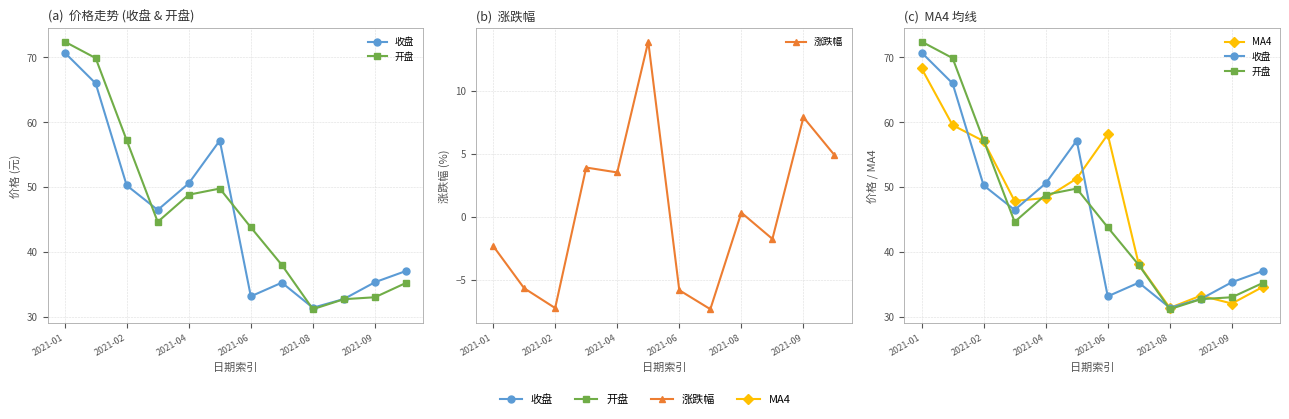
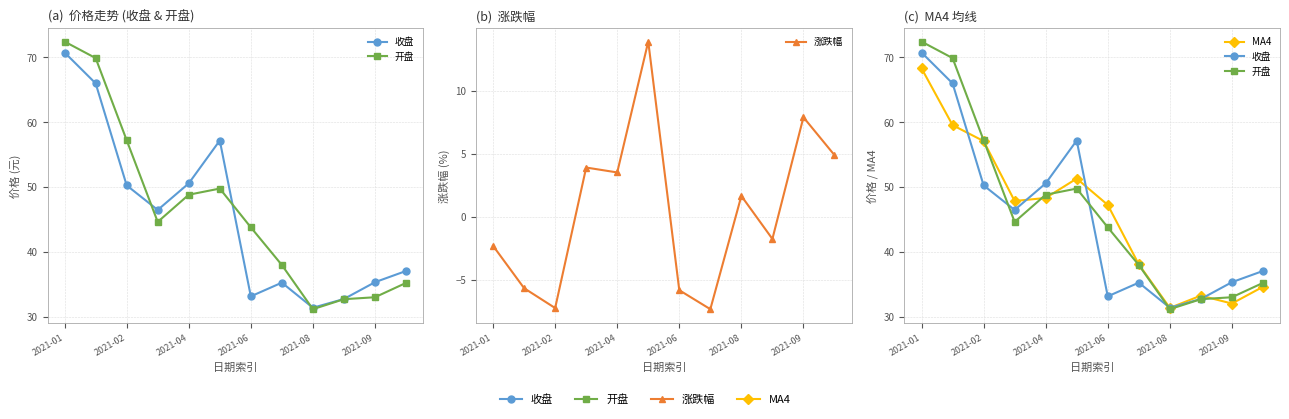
(b) 涨跌幅, 2021-08: 0.3 -> 1.7
(c) MA4 均线, MA4, 2021-06: 58 -> 47
